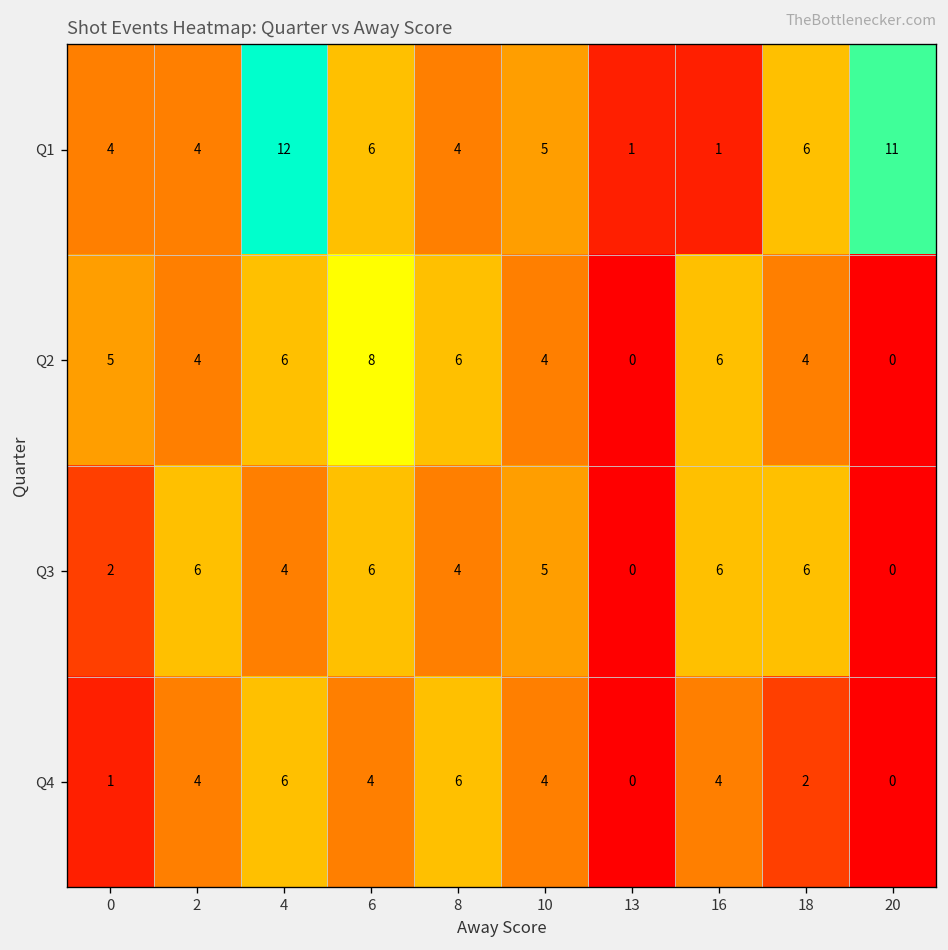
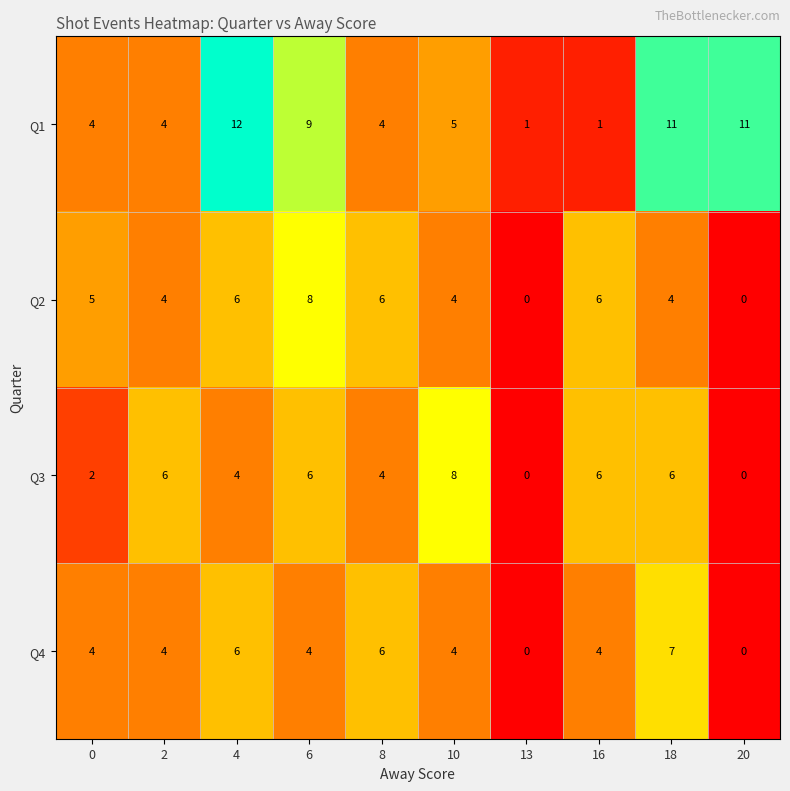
Q1, 6: 6 -> 9
Q1, 18: 6 -> 11
Q3, 10: 5 -> 8
Q4, 0: 1 -> 4
Q4, 18: 2 -> 7
